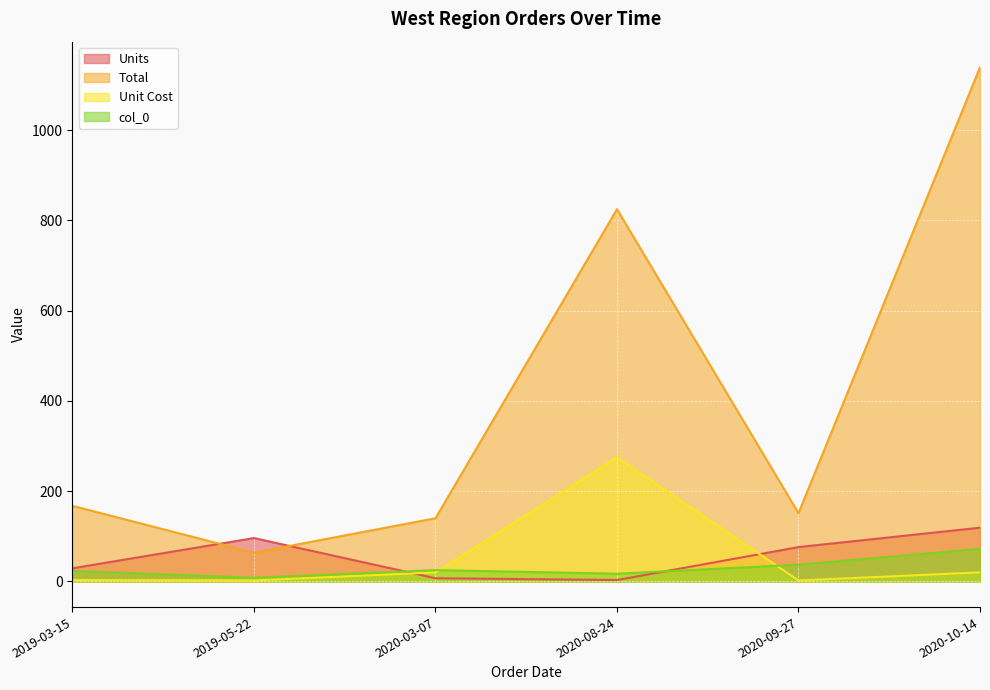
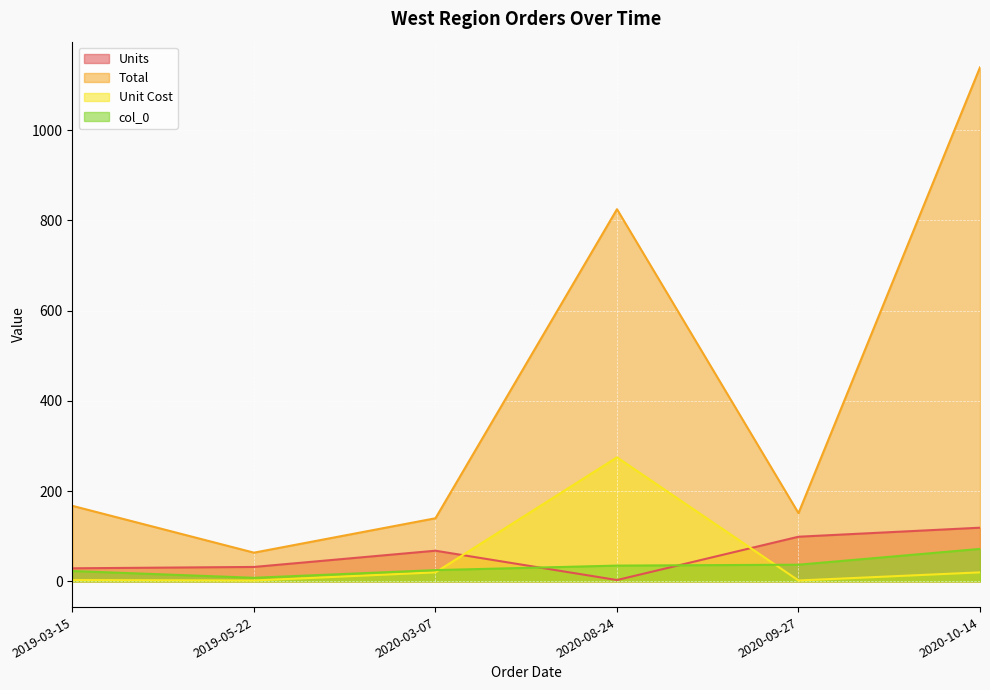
Units, 2019-05-22: 100 -> 30
Units, 2020-03-07: 10 -> 70
col_0, 2020-08-24: 20 -> 40
Units, 2020-09-27: 80 -> 100
